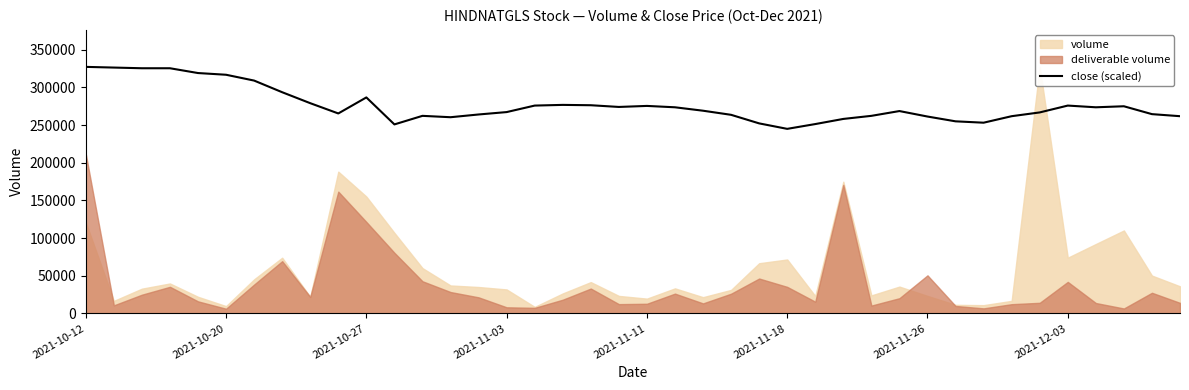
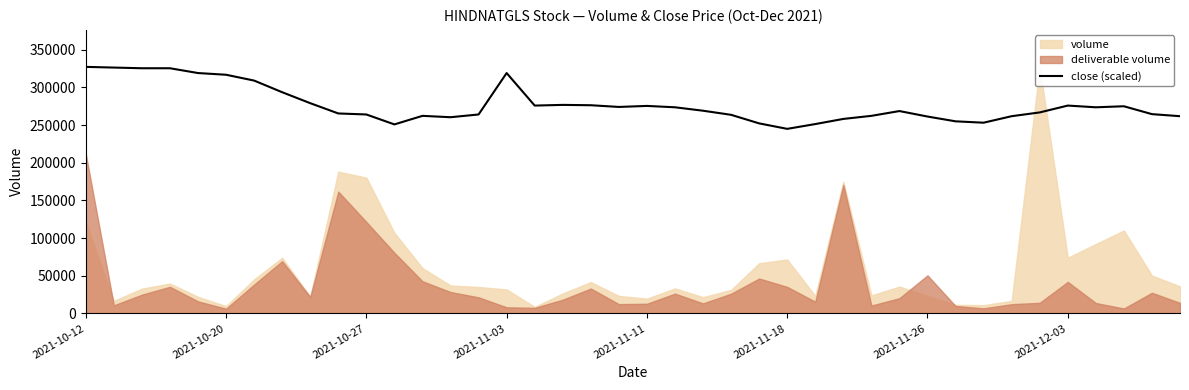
close (scaled), 2021-10-27: 290000 -> 260000
volume, 2021-10-27: 160000 -> 180000
close (scaled), 2021-11-03: 270000 -> 320000
